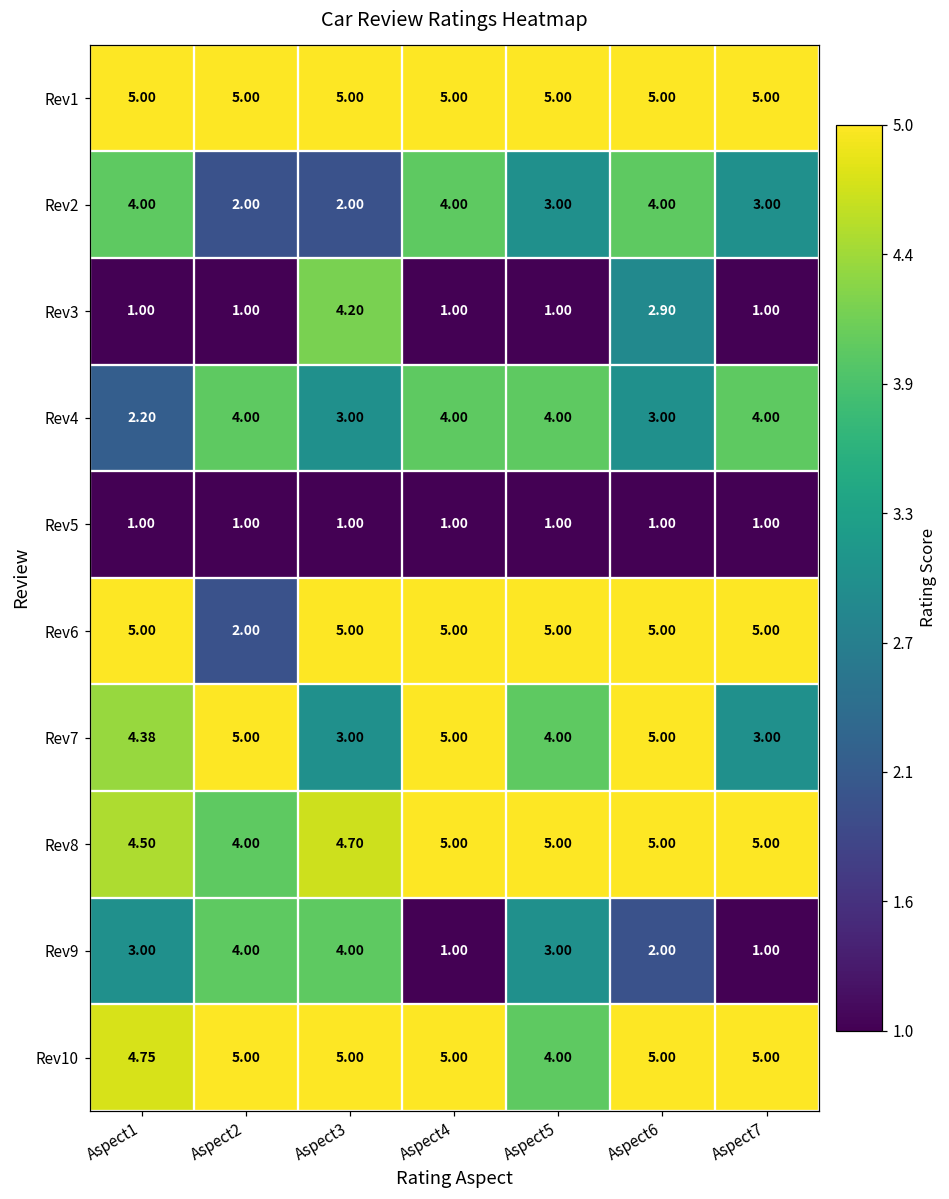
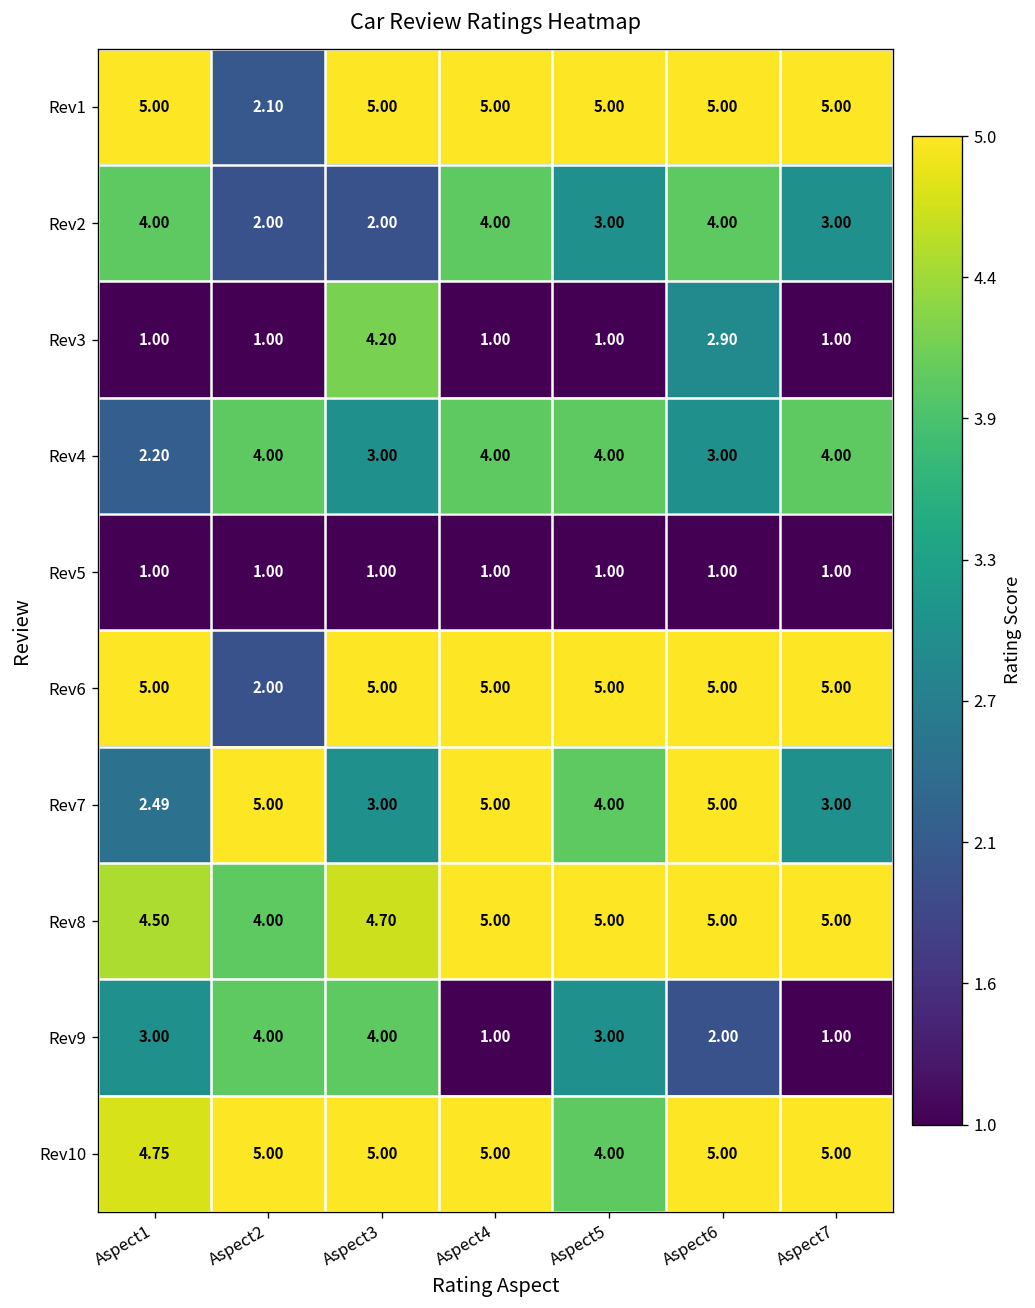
Rev1, Aspect2: 5.00 -> 2.10
Rev7, Aspect1: 4.38 -> 2.49
